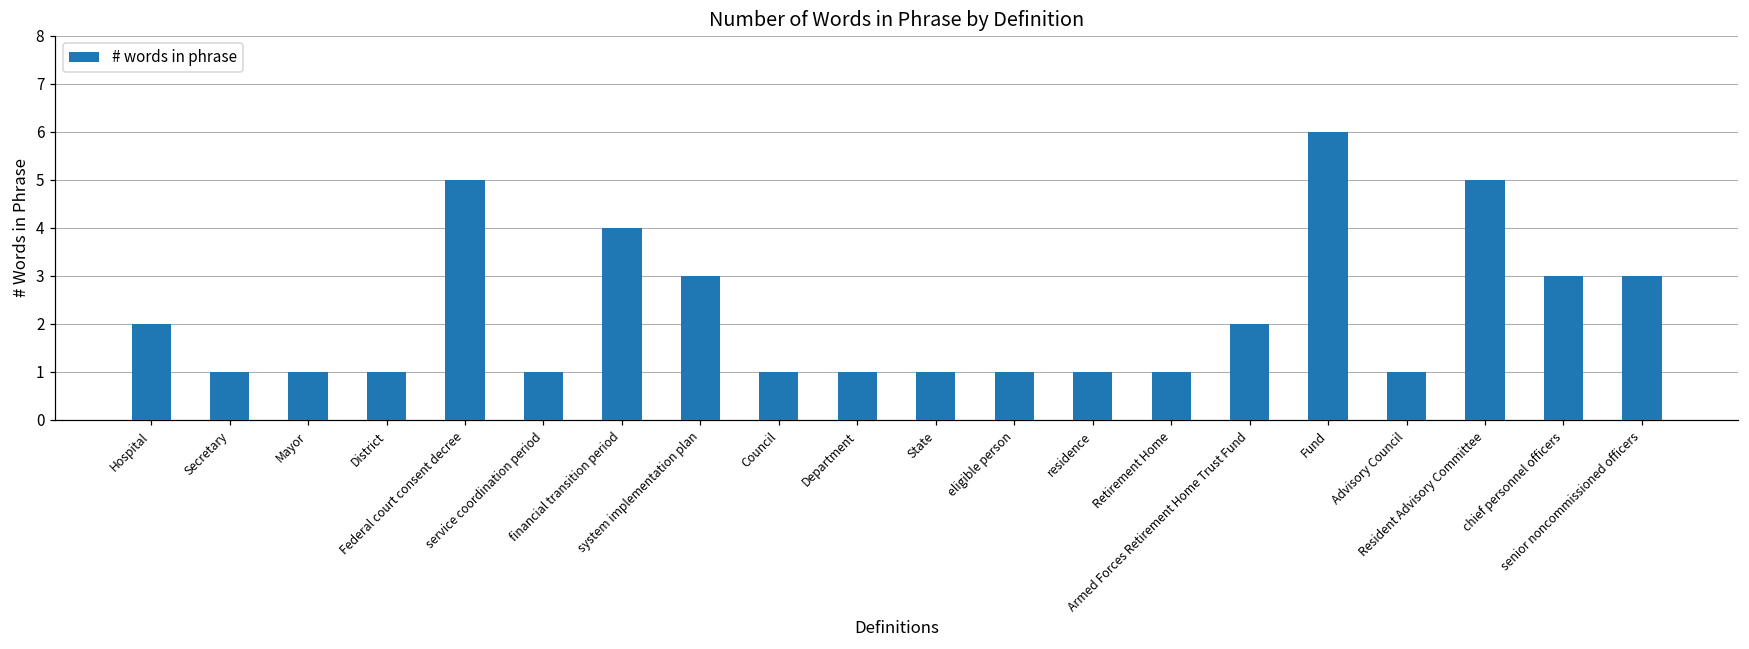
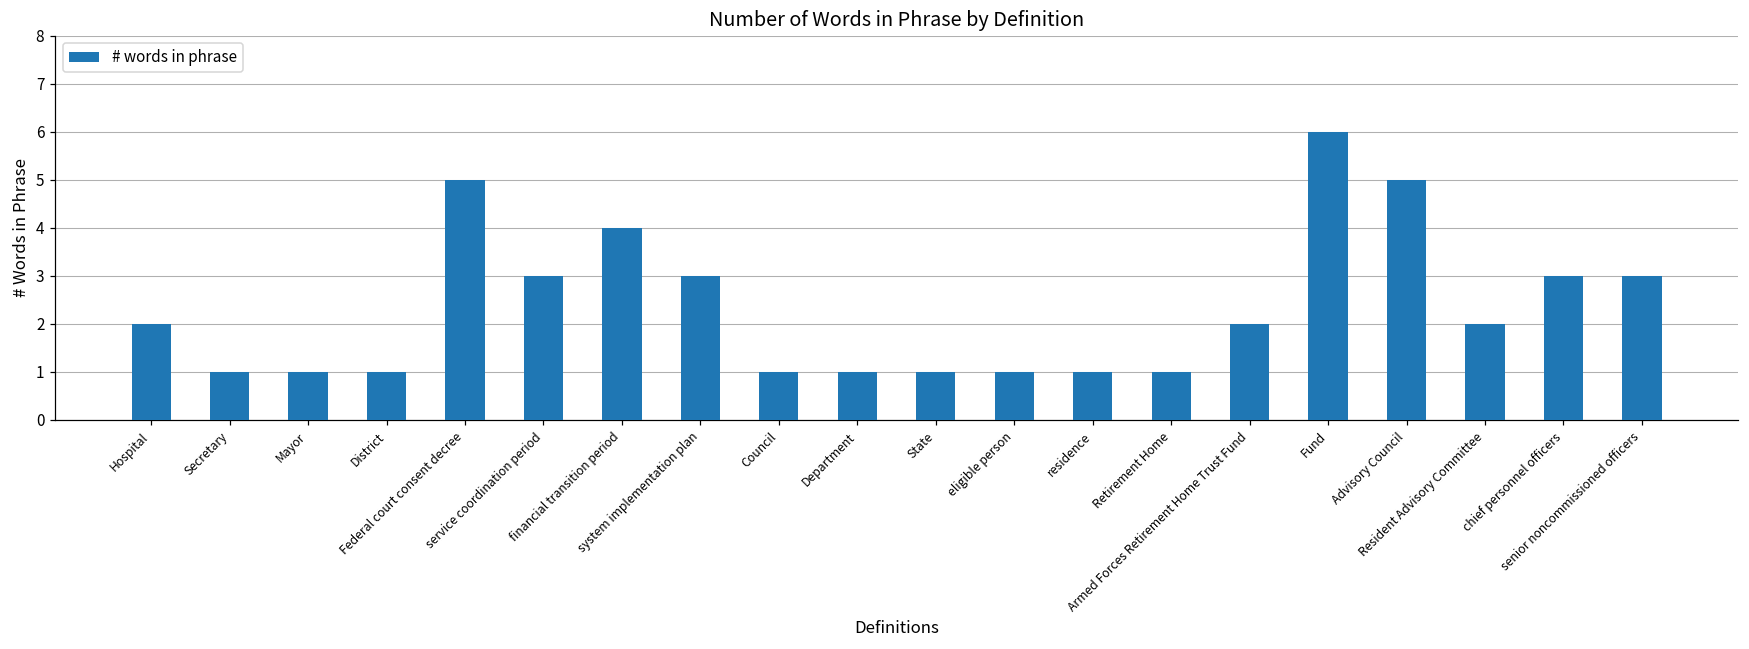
service coordination period: 1 -> 3
Advisory Council: 1 -> 5
Resident Advisory Committee: 5 -> 2
